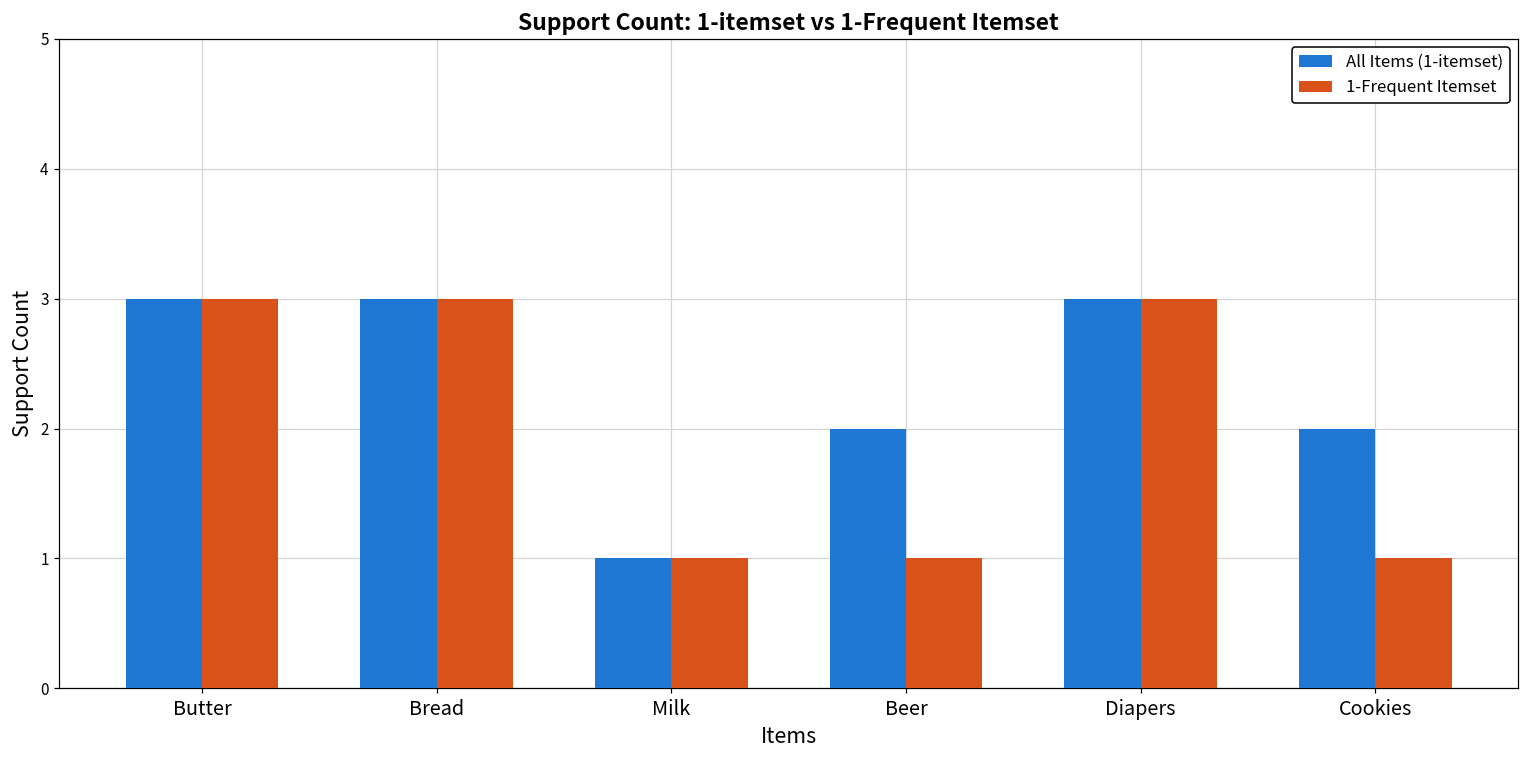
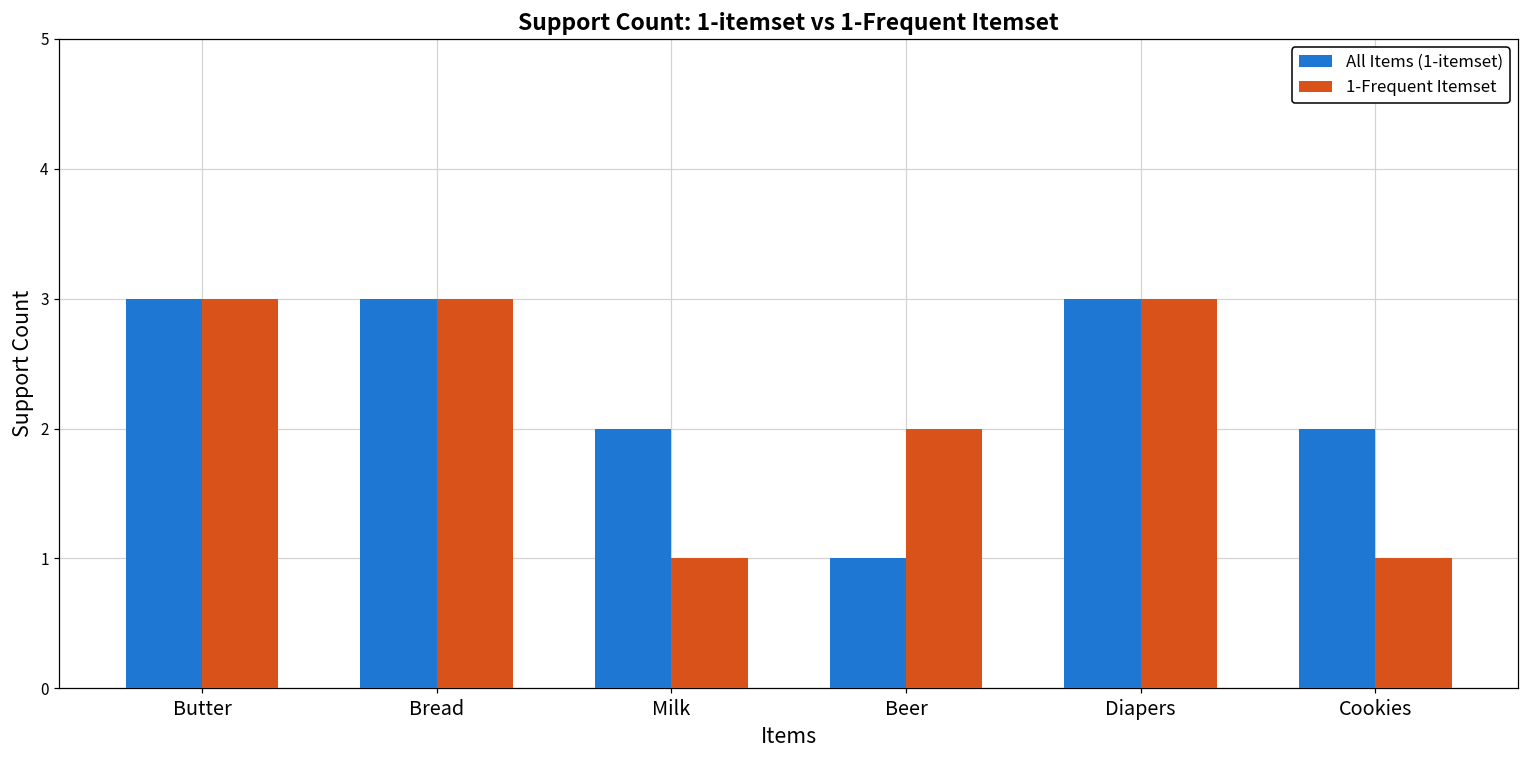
All Items (1-itemset), Milk: 1 -> 2
All Items (1-itemset), Beer: 2 -> 1
1-Frequent Itemset, Beer: 1 -> 2
